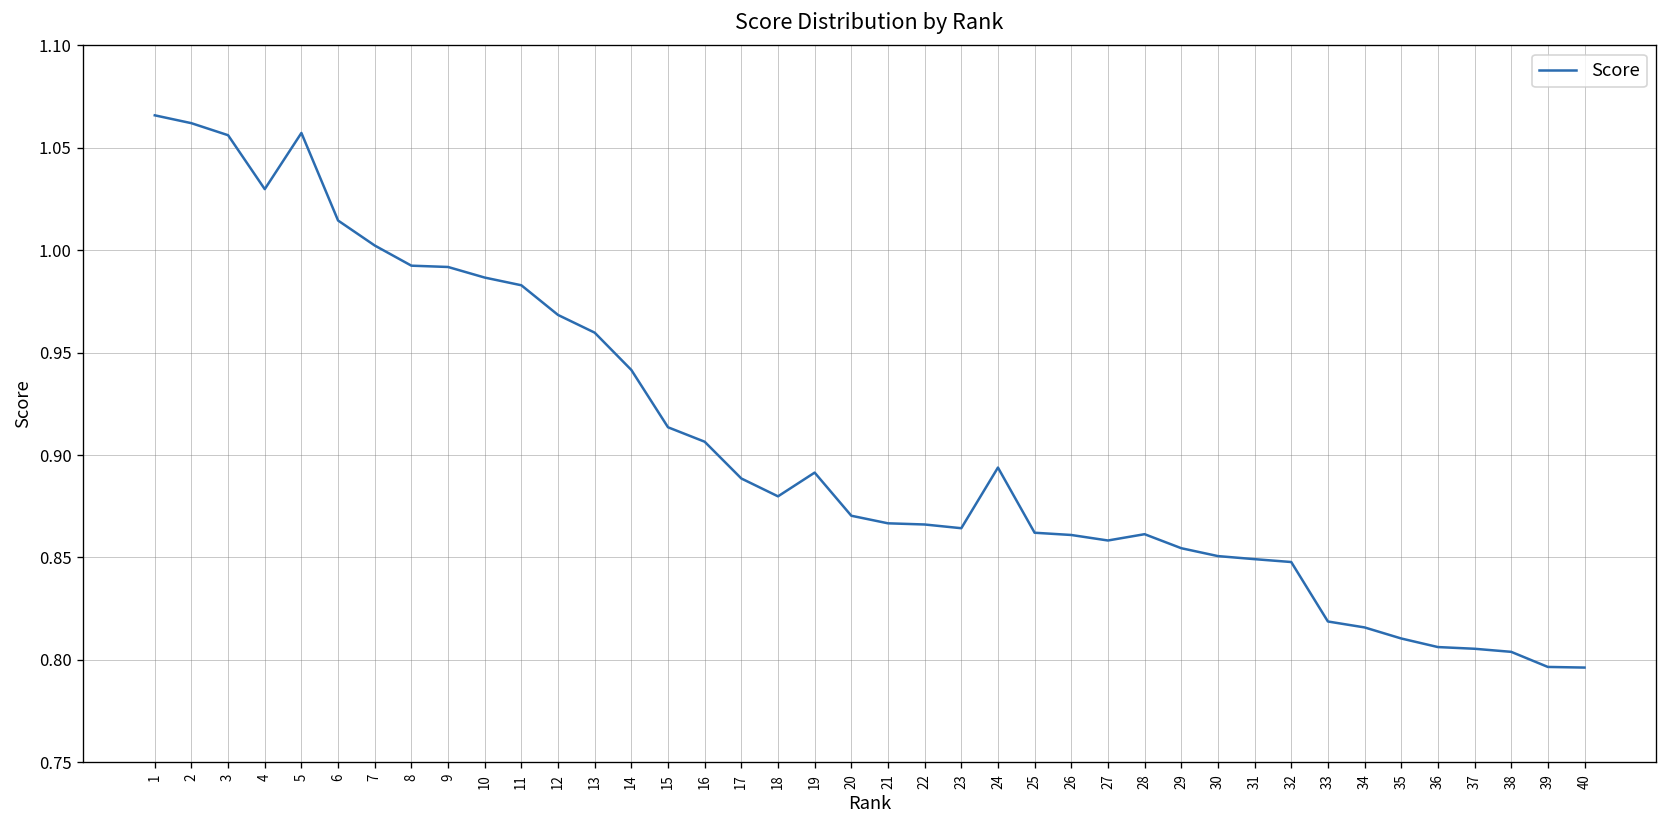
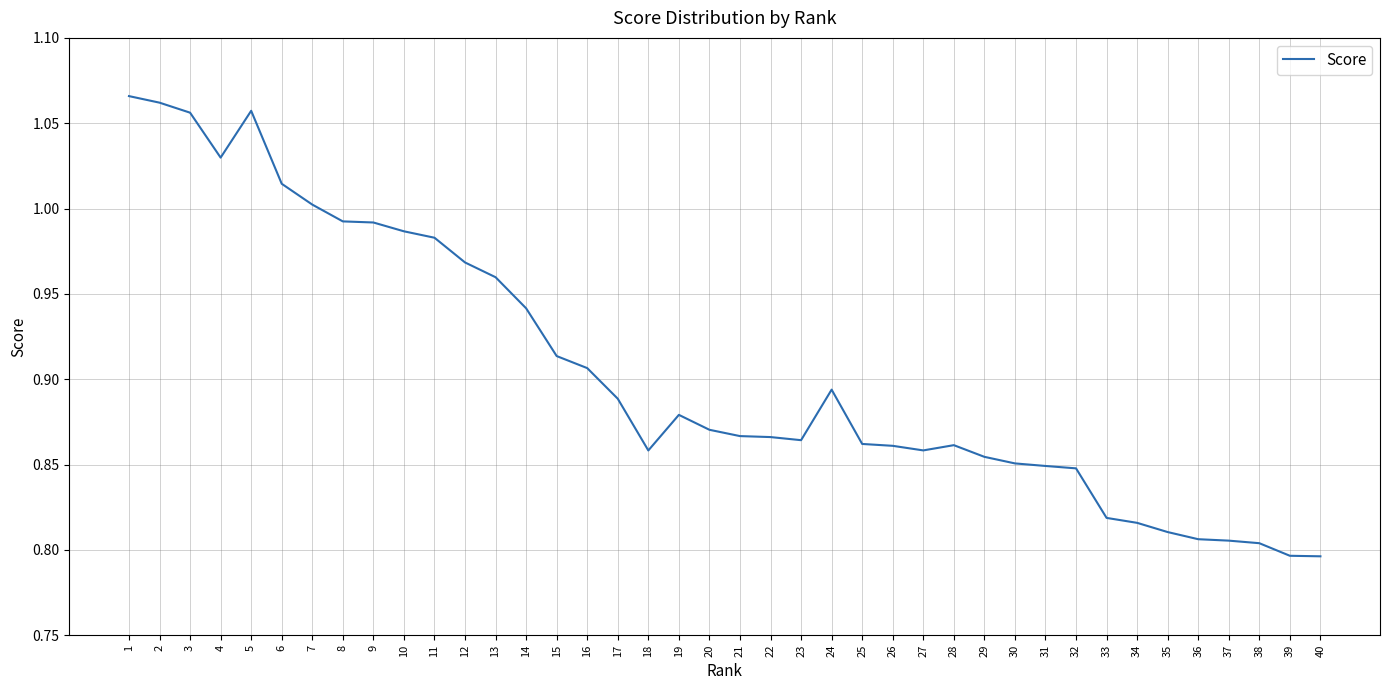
18: 0.880 -> 0.858
19: 0.891 -> 0.879
